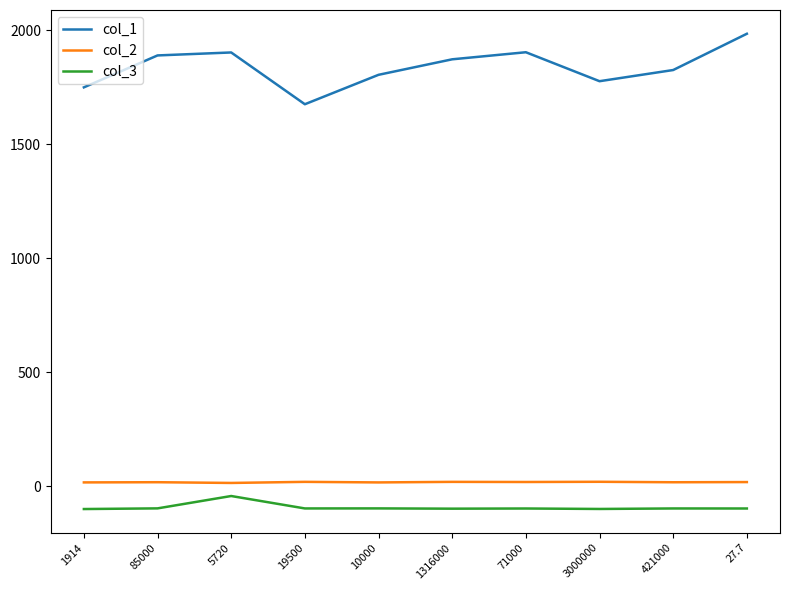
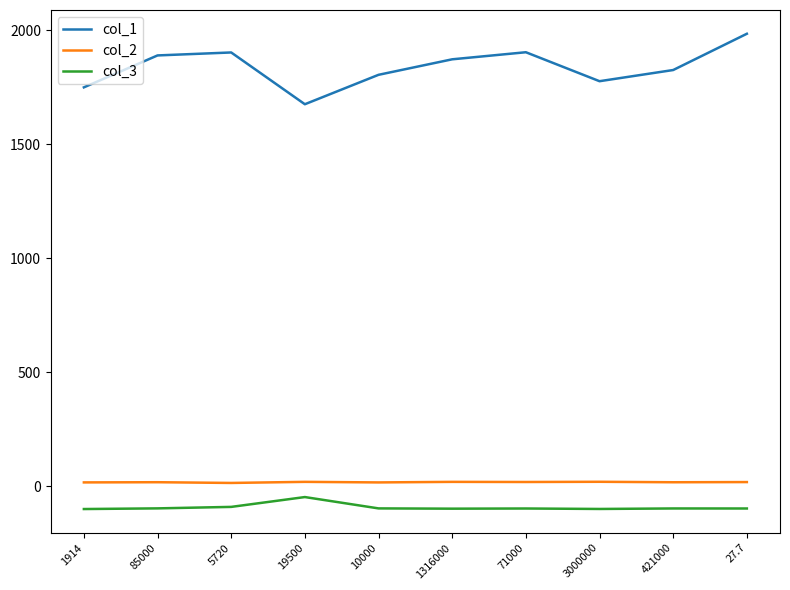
col_3, 5720: -40 -> -90
col_3, 19500: -100 -> -50
